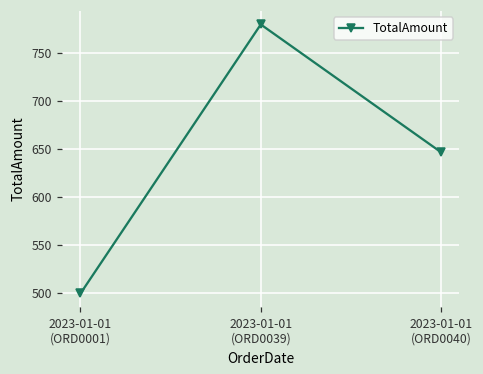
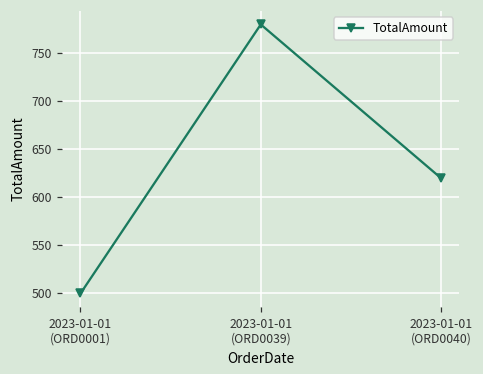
2023-01-01 (ORD0040): 650 -> 620
